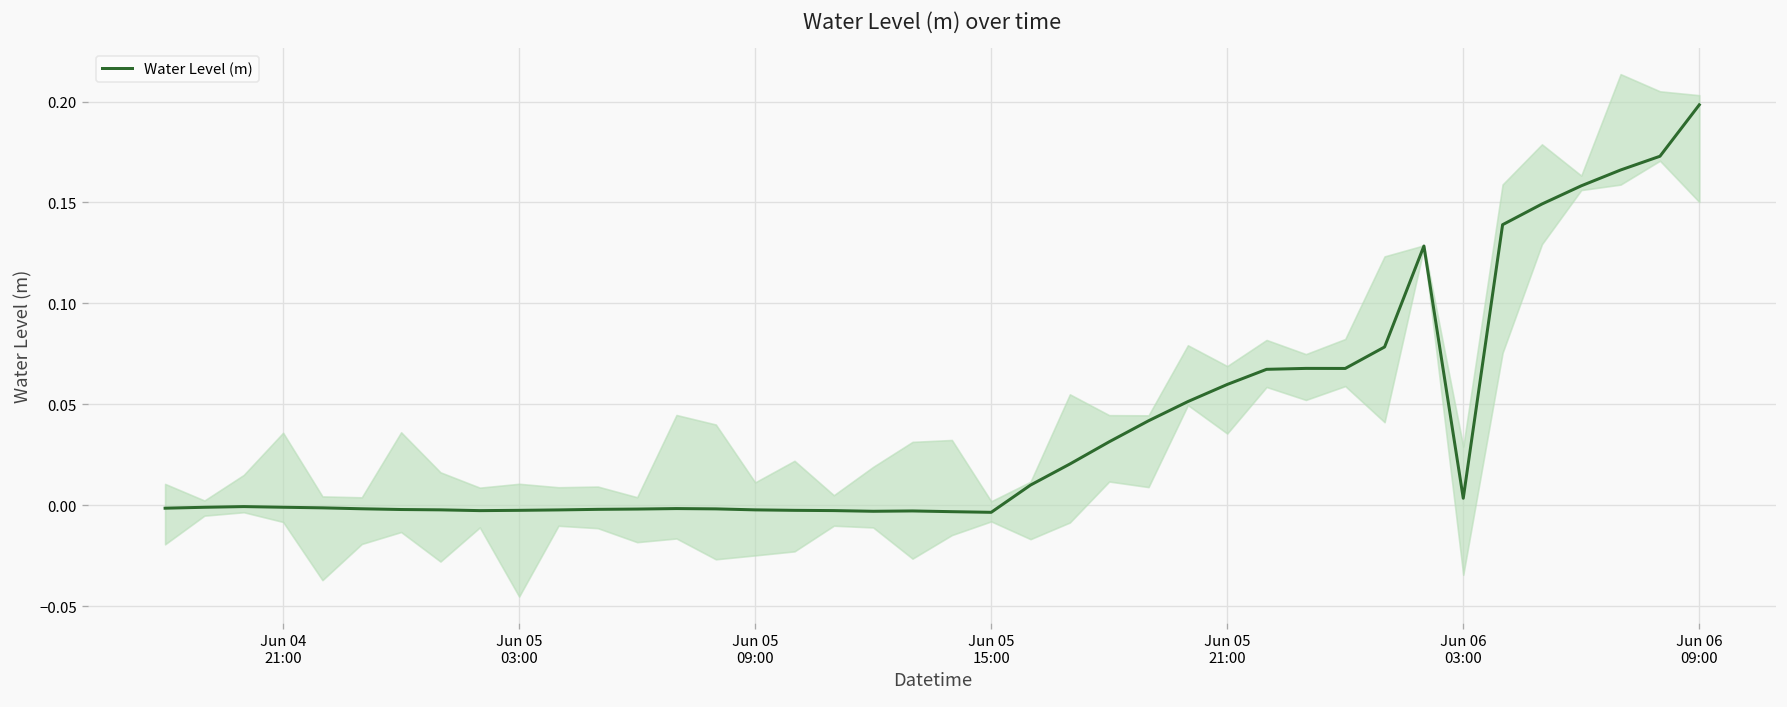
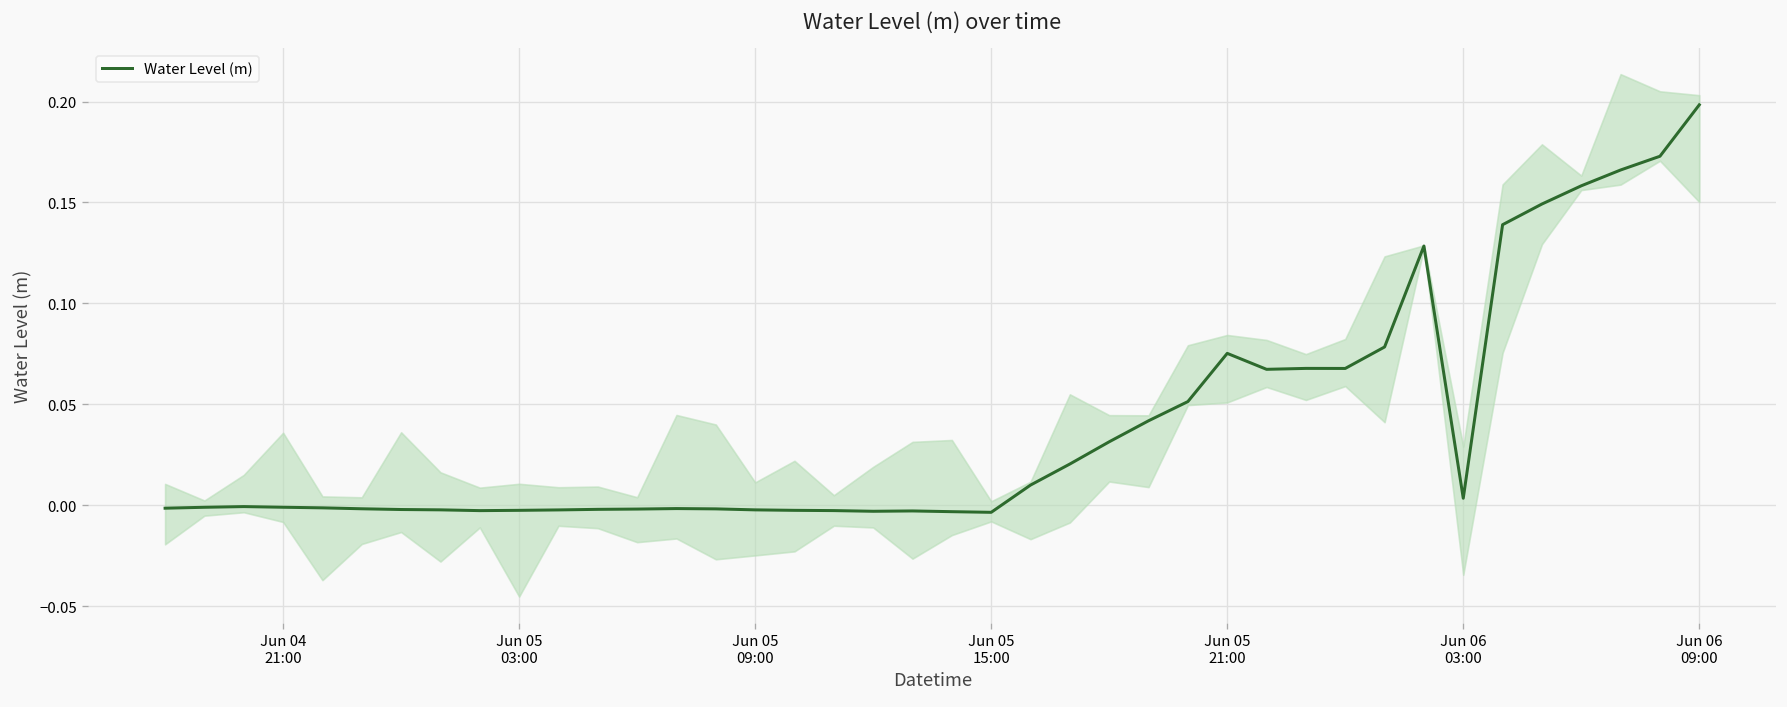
Water Level (m), Jun 05 21:00: 0.060 -> 0.075
